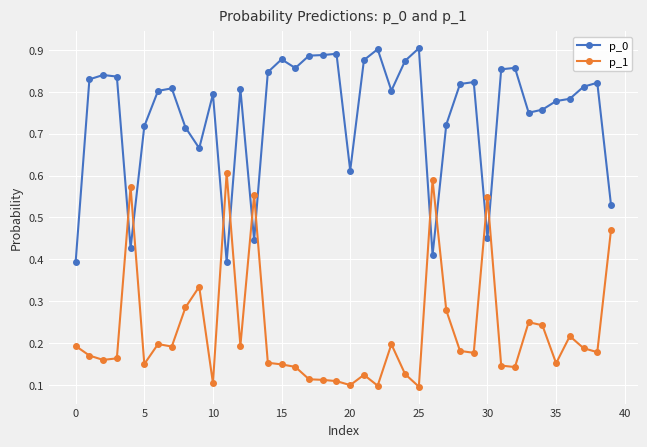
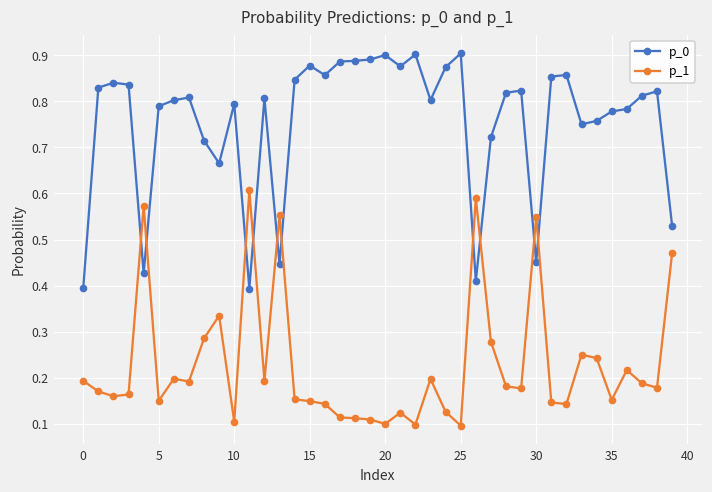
p_0, 5: 0.72 -> 0.79
p_0, 20: 0.61 -> 0.90
